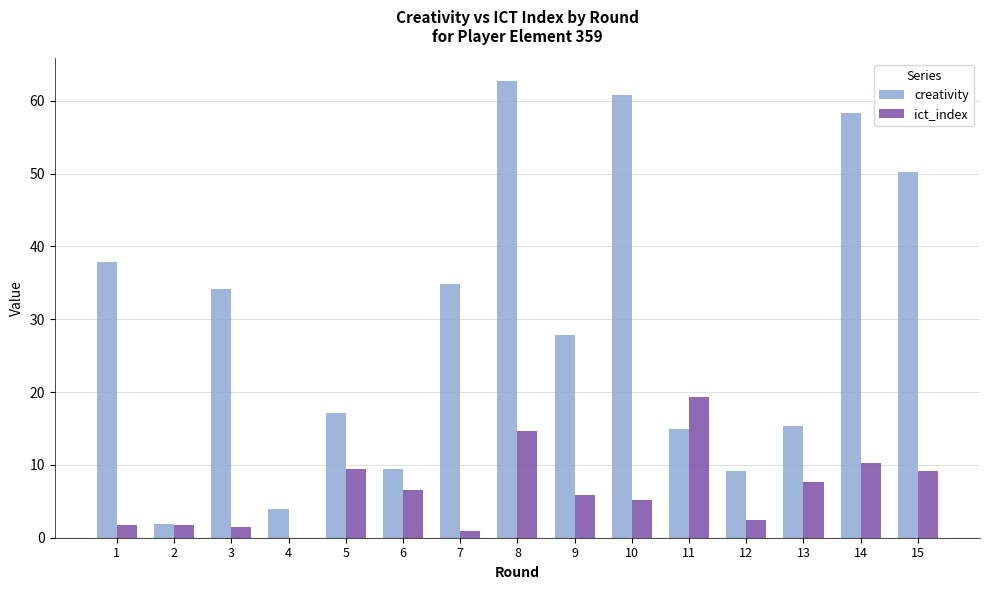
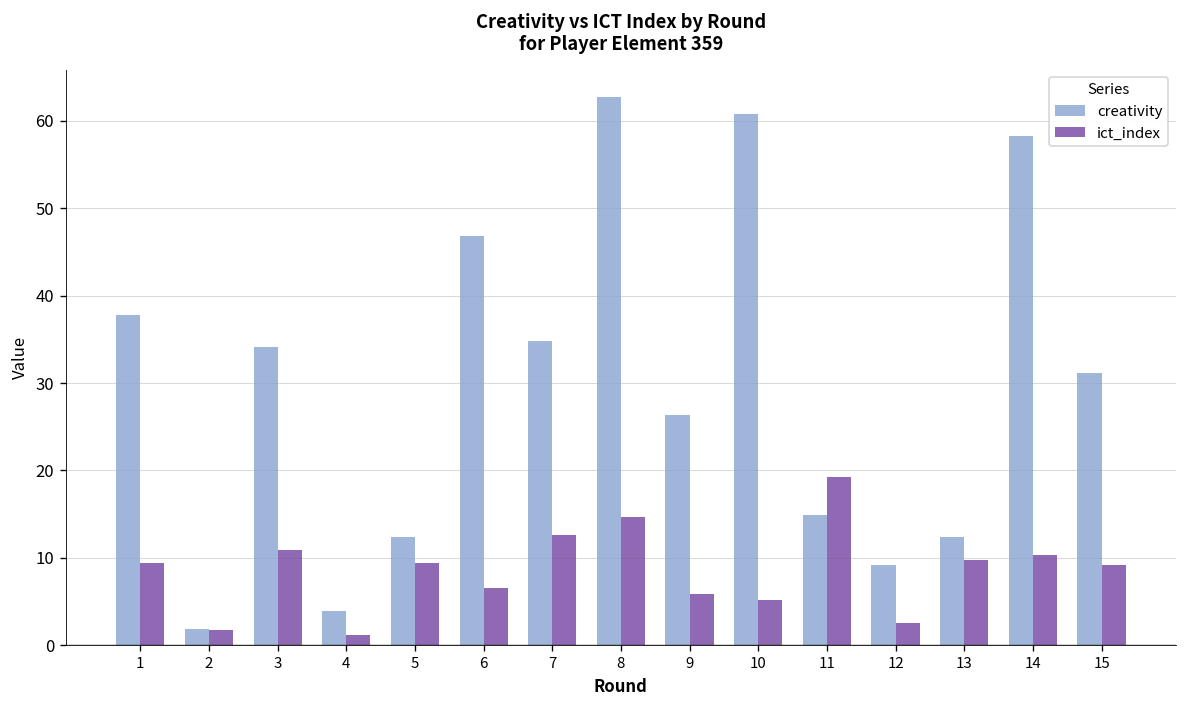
ict_index, 1: 2 -> 9
ict_index, 3: 2 -> 11
ict_index, 4: 0 -> 1
creativity, 5: 17 -> 12
creativity, 6: 9 -> 47
ict_index, 7: 1 -> 13
creativity, 9: 28 -> 26
creativity, 13: 15 -> 12
ict_index, 13: 8 -> 10
creativity, 15: 50 -> 31
